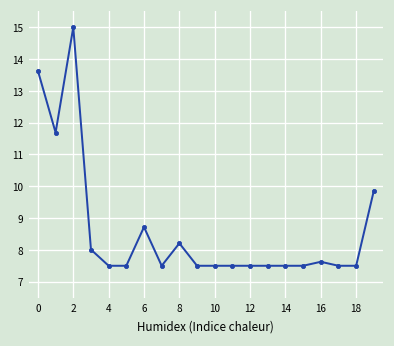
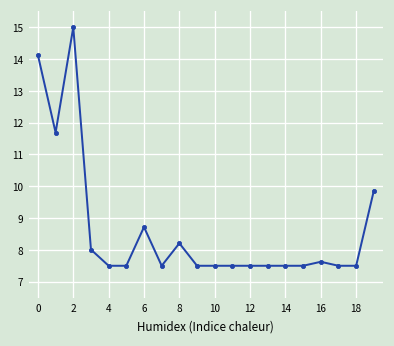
0: 13.6 -> 14.1
